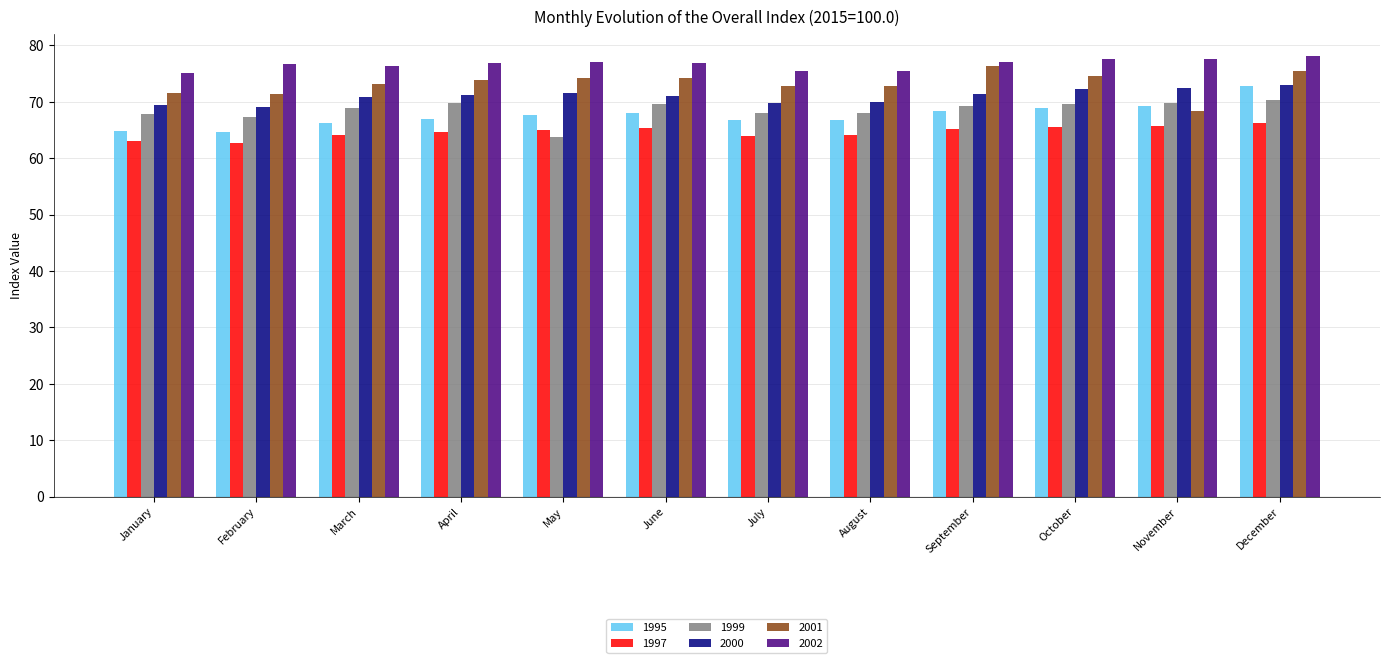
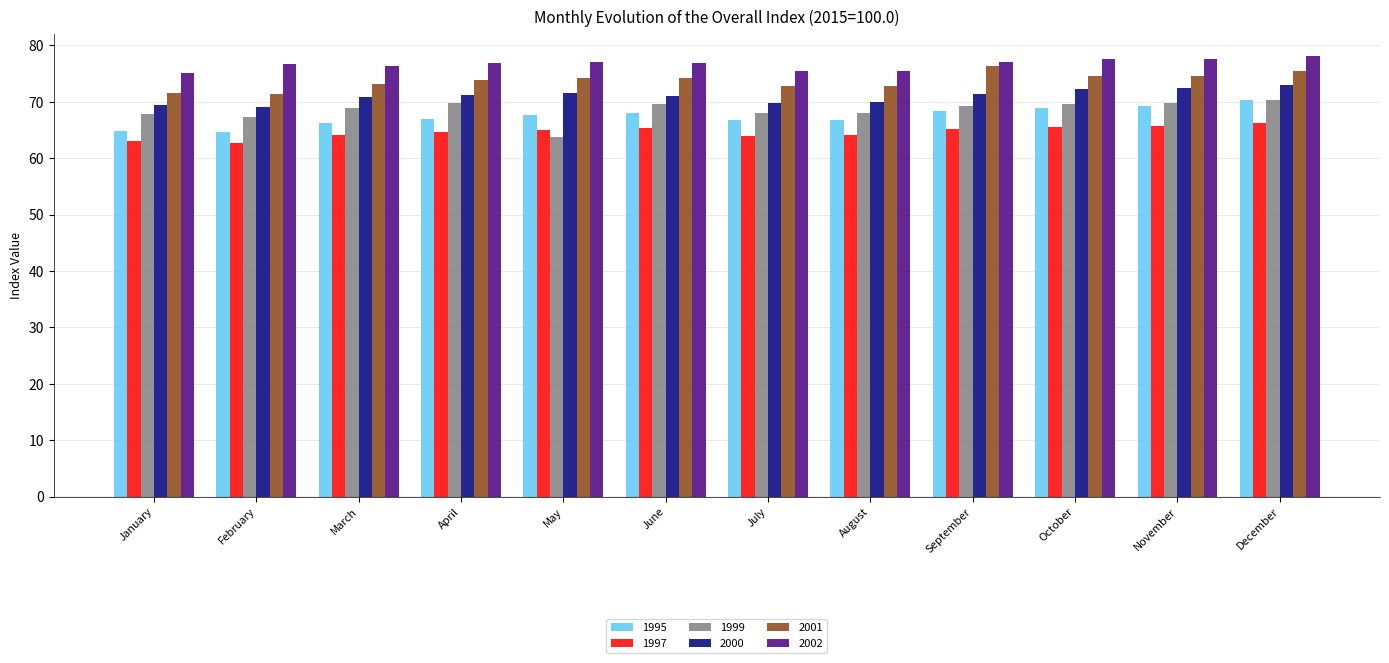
2001, November: 68 -> 75
1995, December: 73 -> 70
